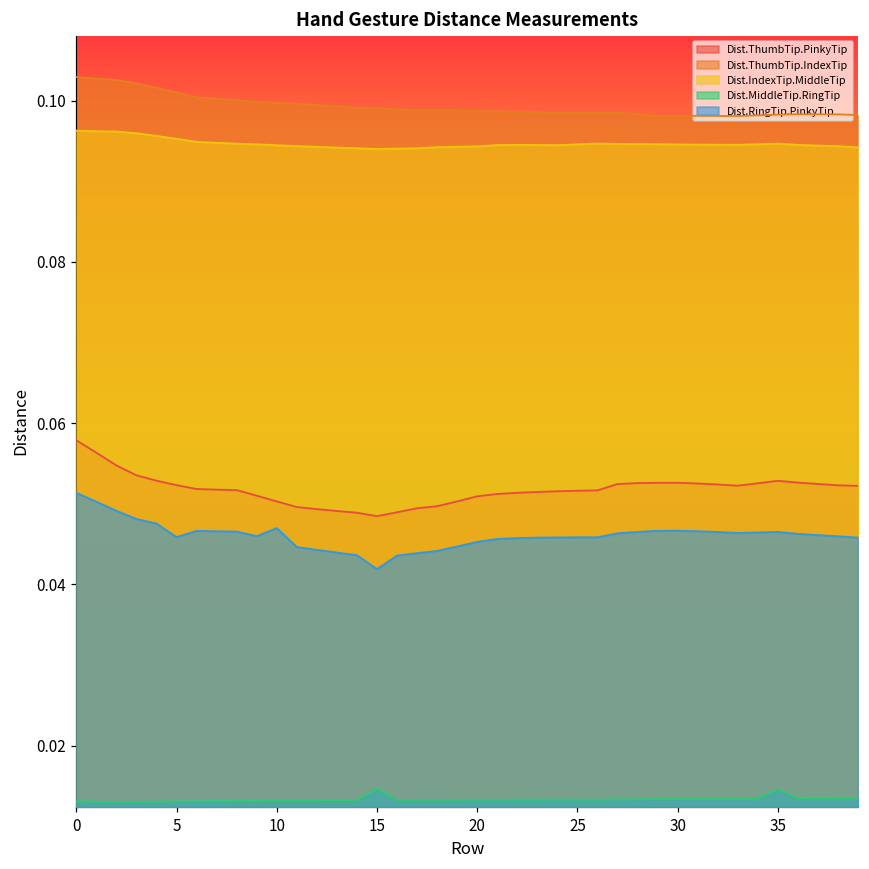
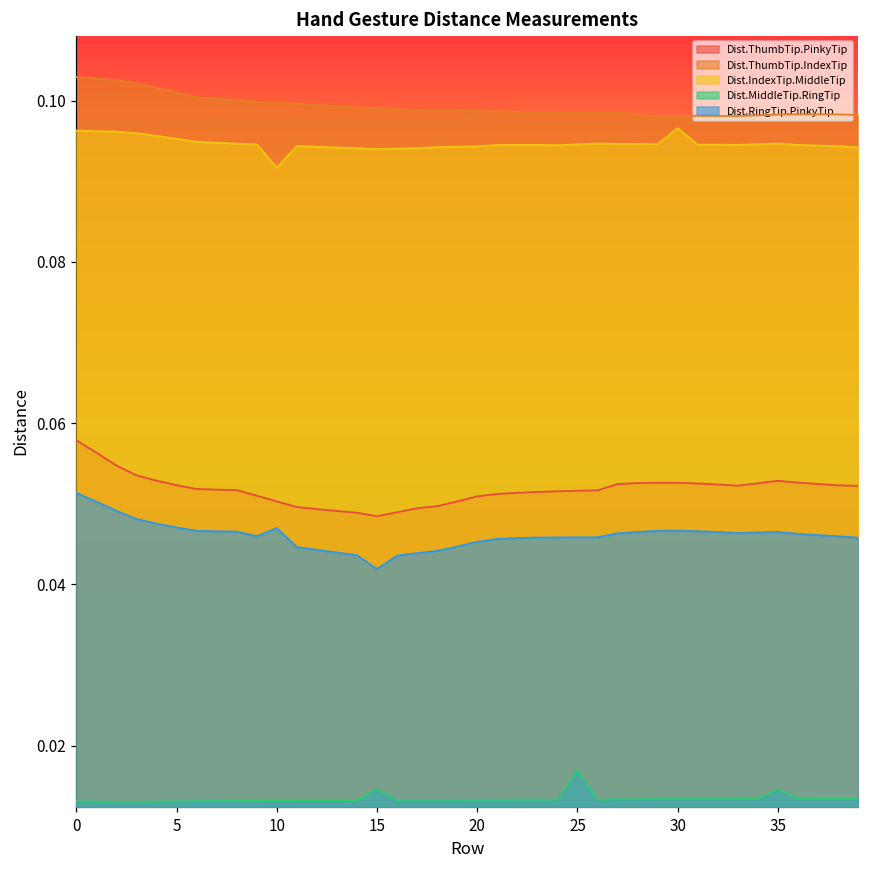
Dist.RingTip.PinkyTip, 5: 0.046 -> 0.047
Dist.IndexTip.MiddleTip, 10: 0.094 -> 0.092
Dist.MiddleTip.RingTip, 25: 0.013 -> 0.017
Dist.IndexTip.MiddleTip, 30: 0.095 -> 0.097
